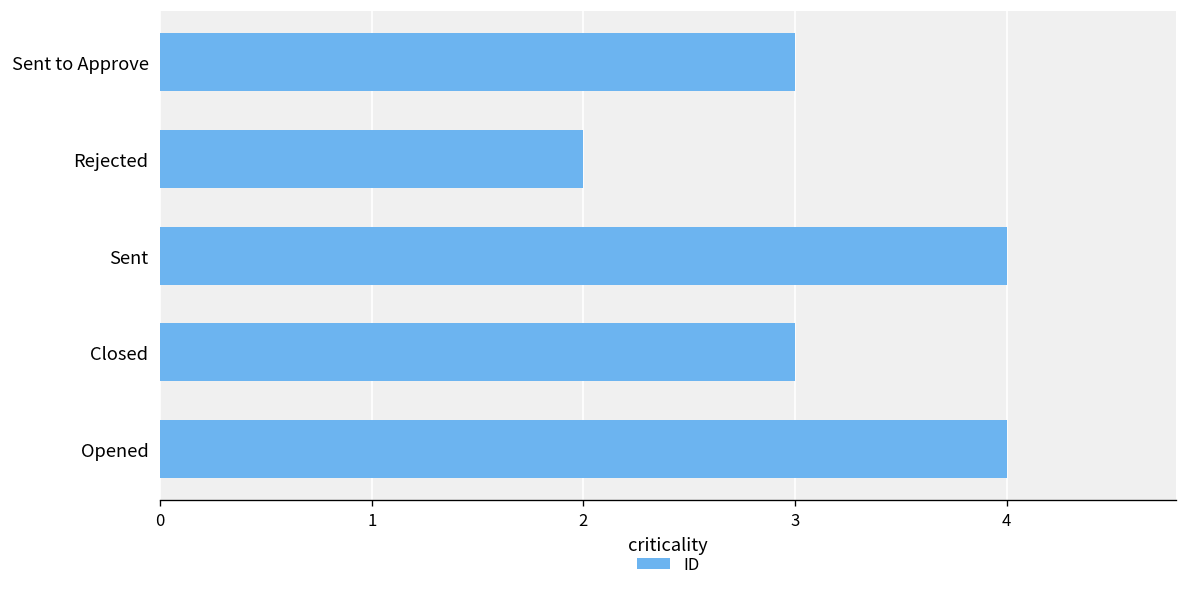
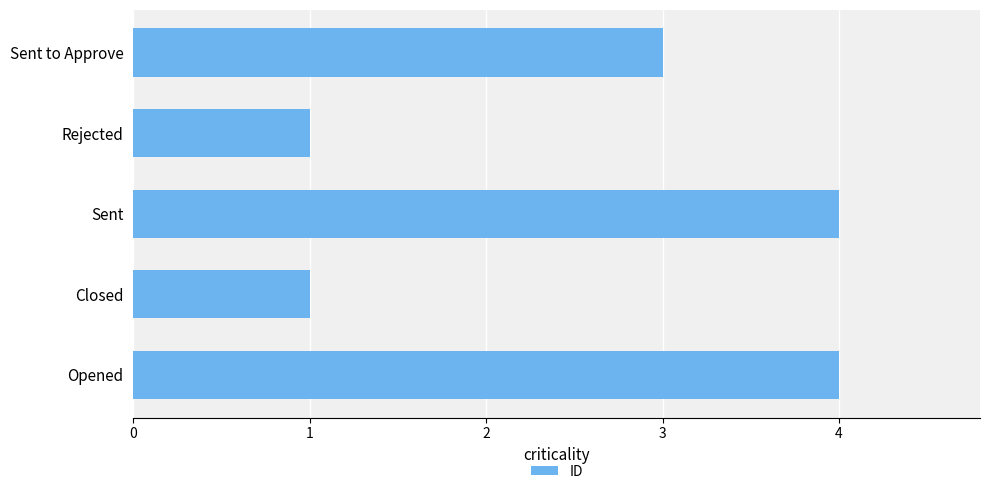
Rejected: 2 -> 1
Closed: 3 -> 1
